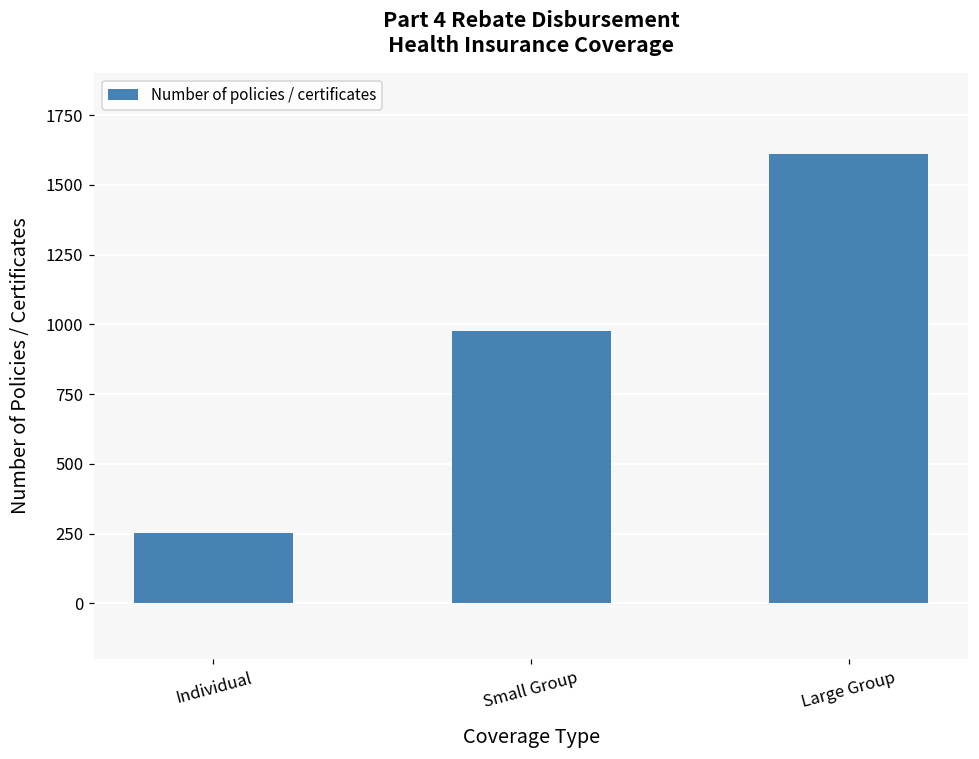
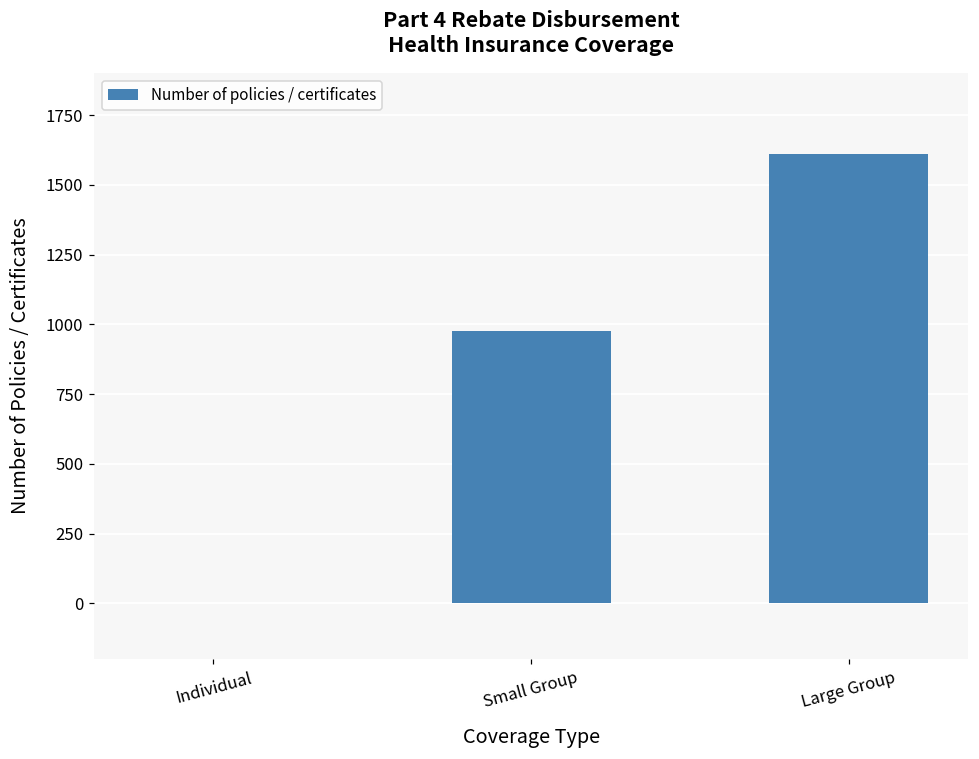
Individual: 250 -> 0
